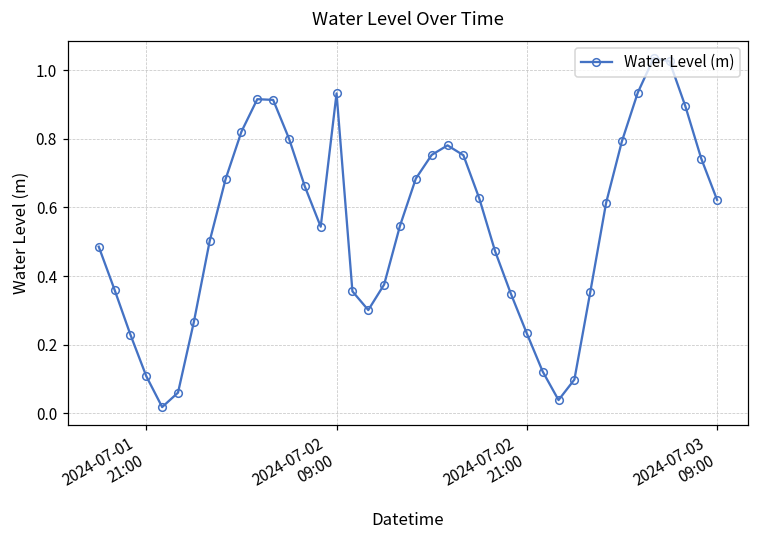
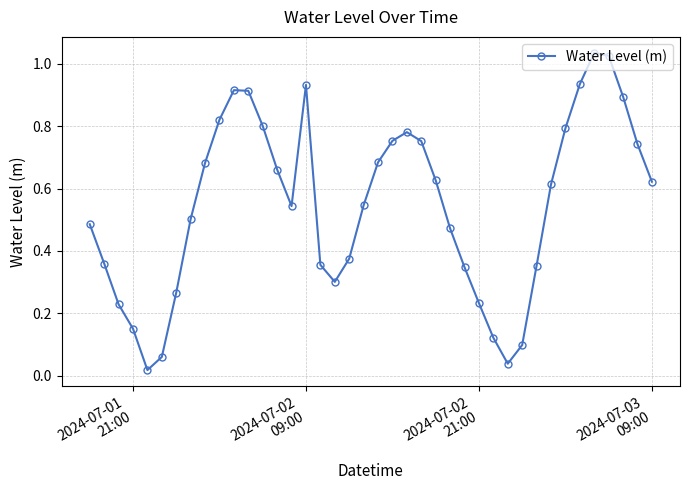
2024-07-01 21:00: 0.11 -> 0.15
